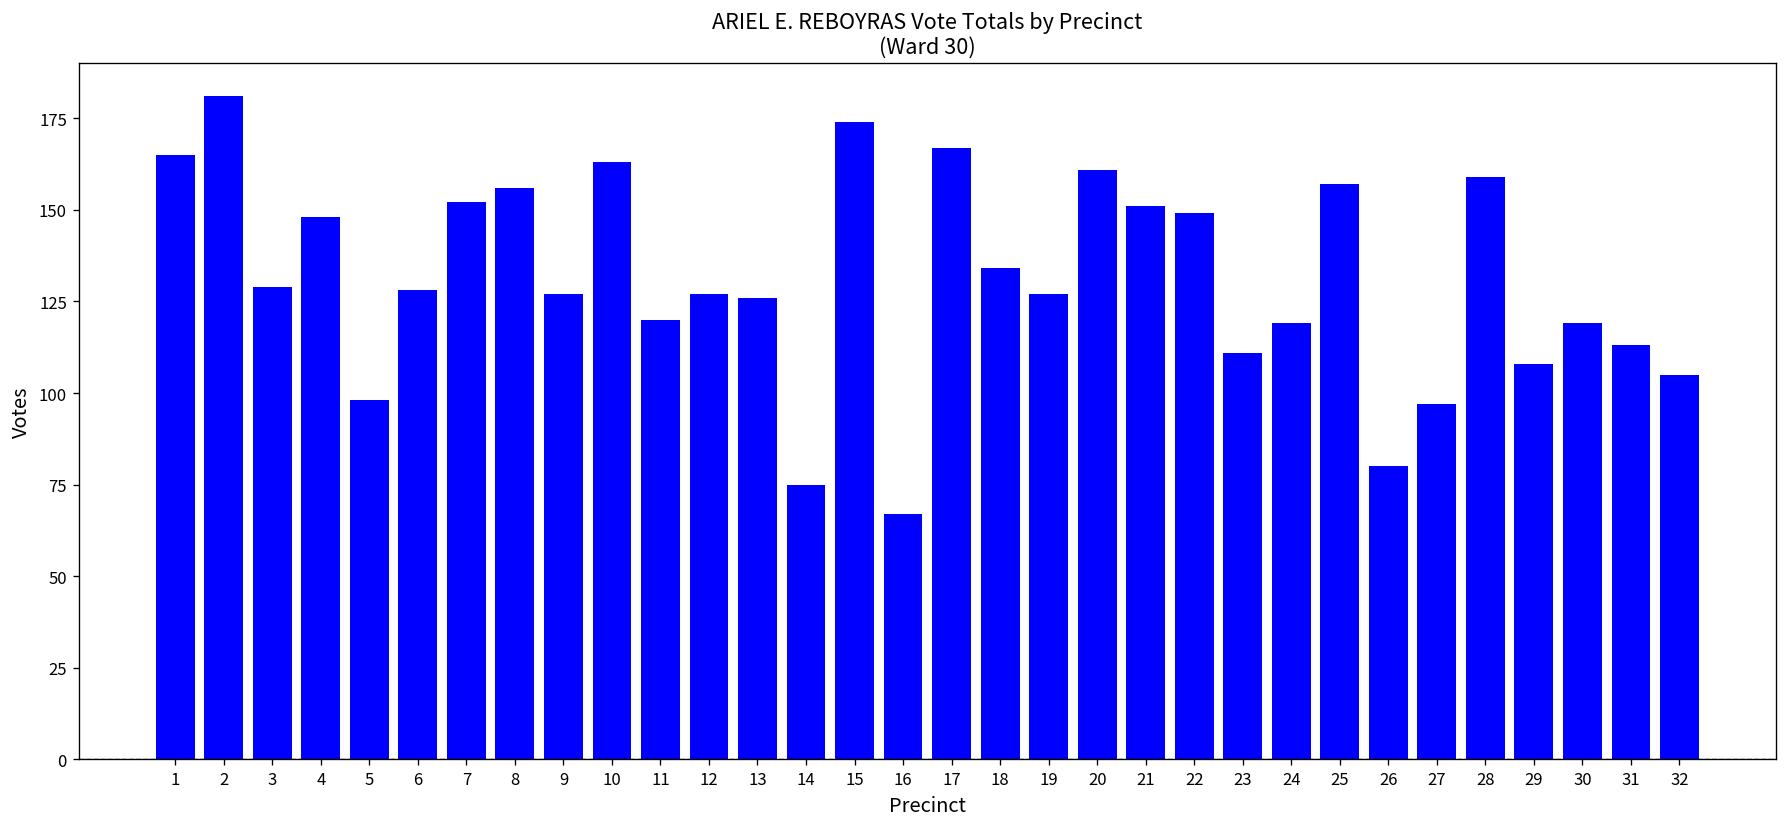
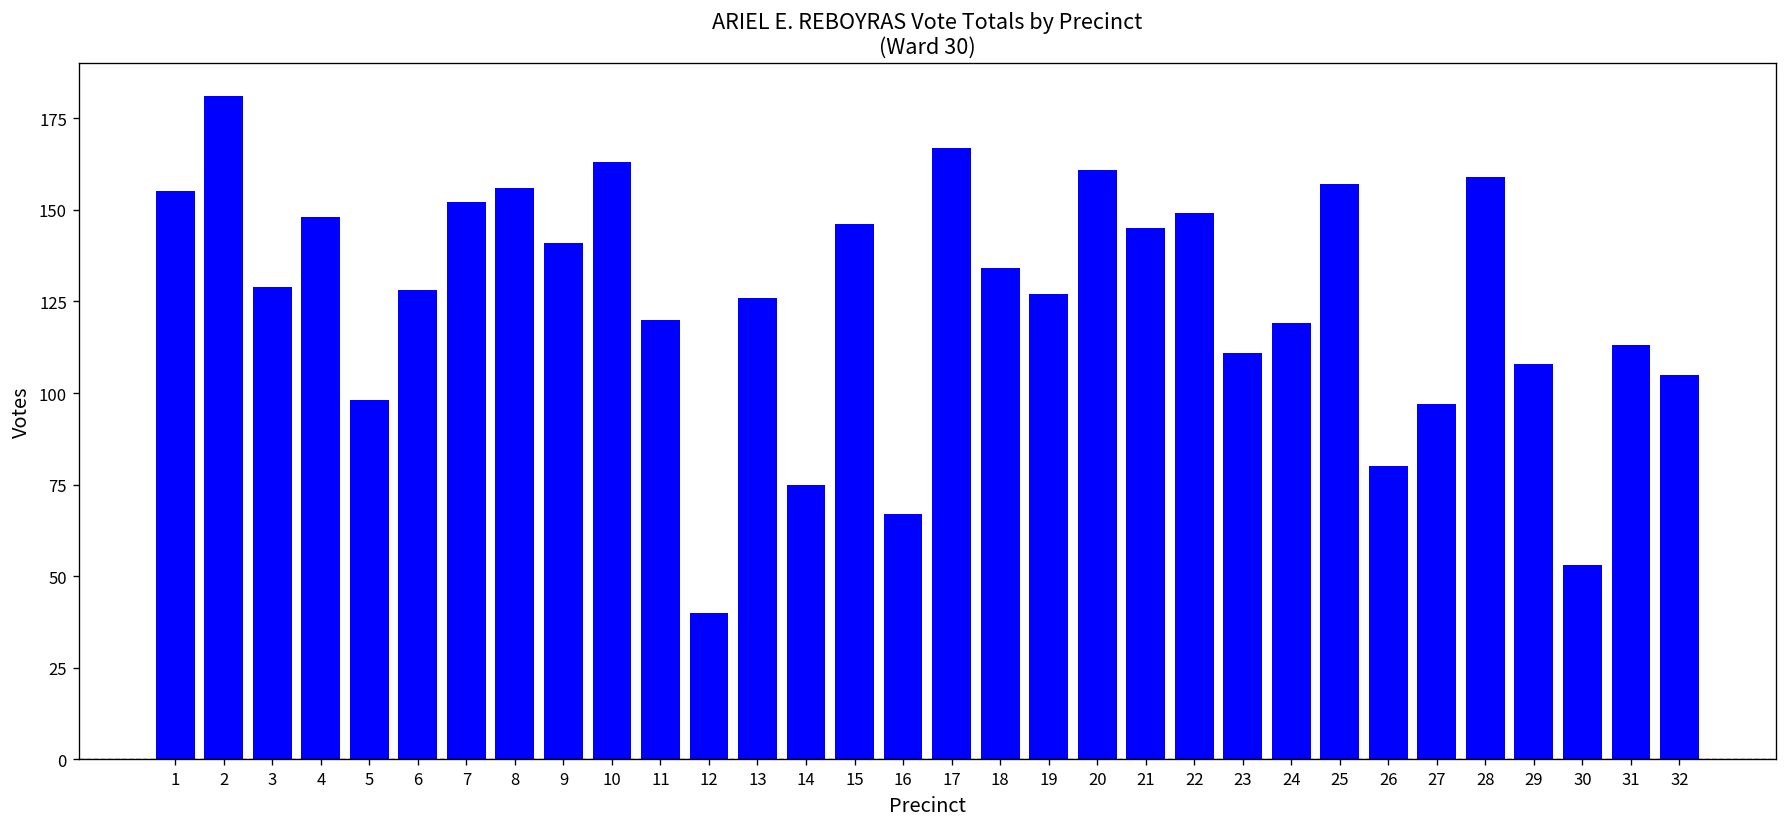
1: 165 -> 155
9: 127 -> 141
12: 127 -> 40
15: 174 -> 146
21: 151 -> 145
30: 119 -> 53
